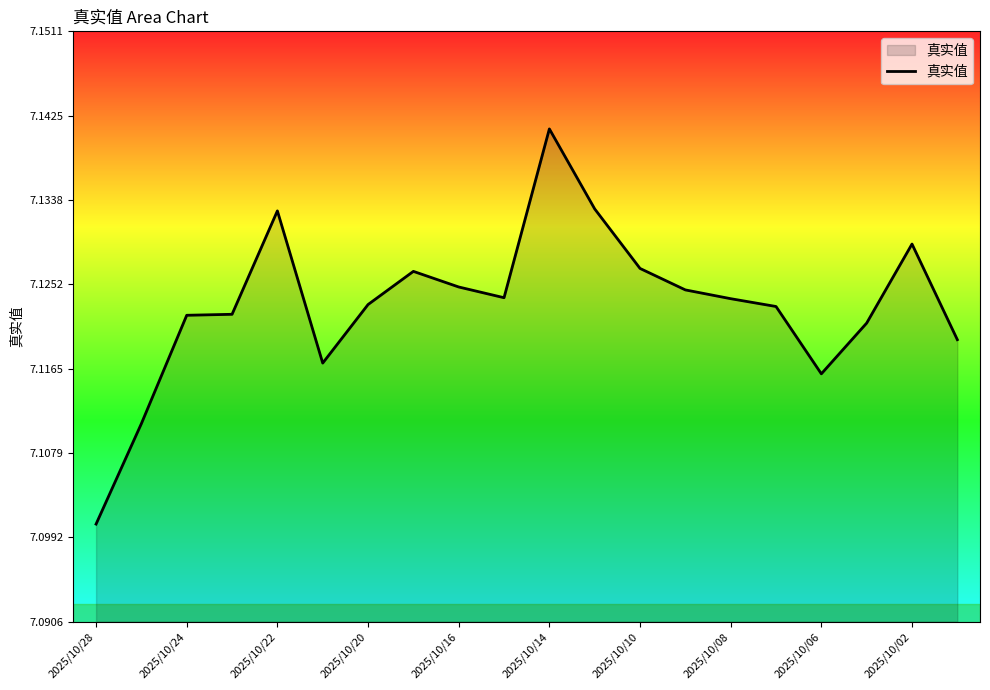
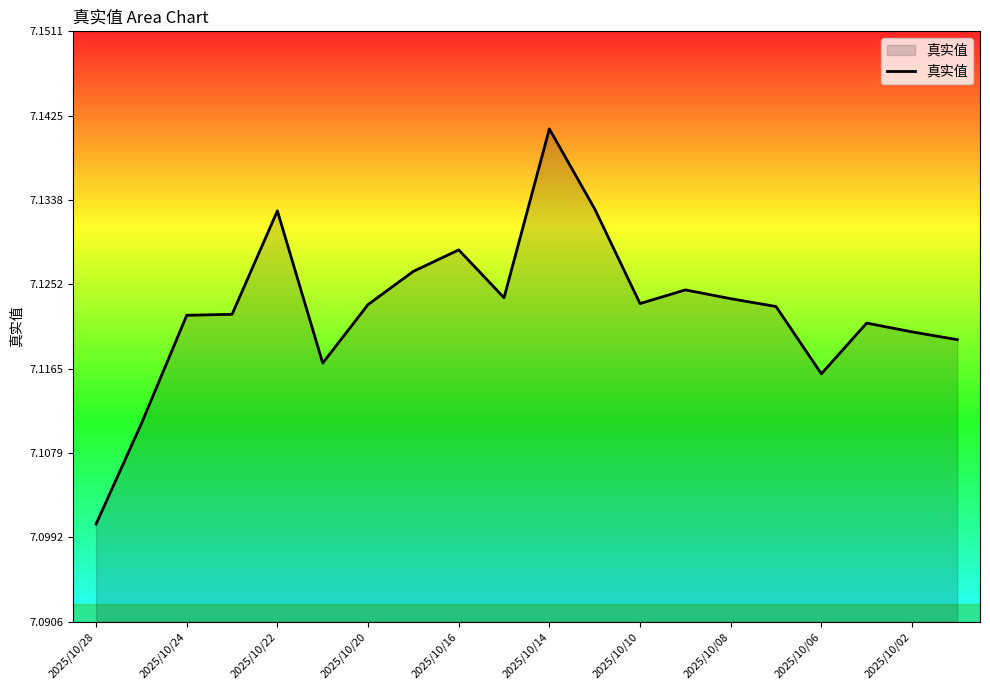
2025/10/16: 7.125 -> 7.129
2025/10/10: 7.127 -> 7.123
2025/10/02: 7.129 -> 7.120
